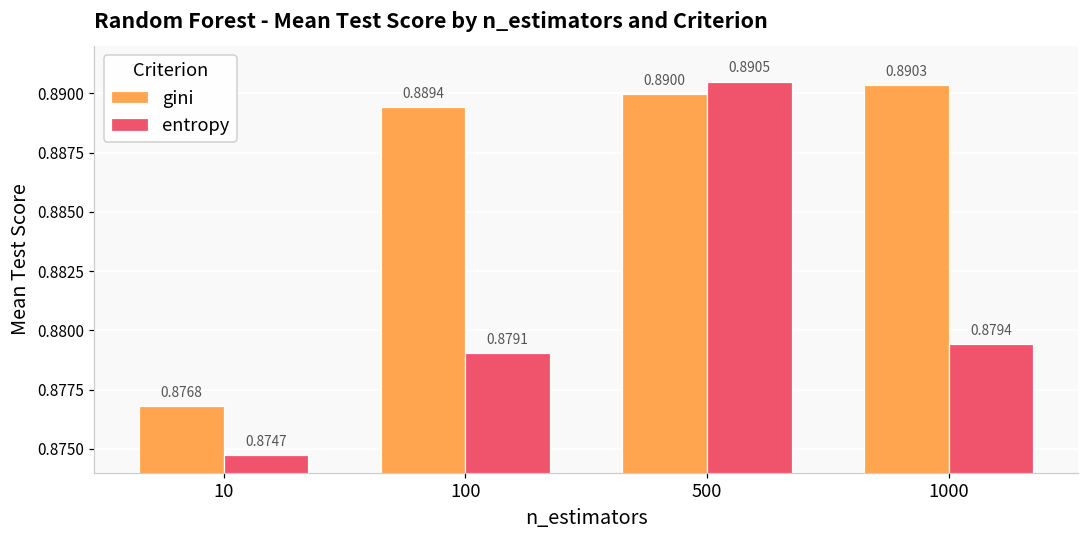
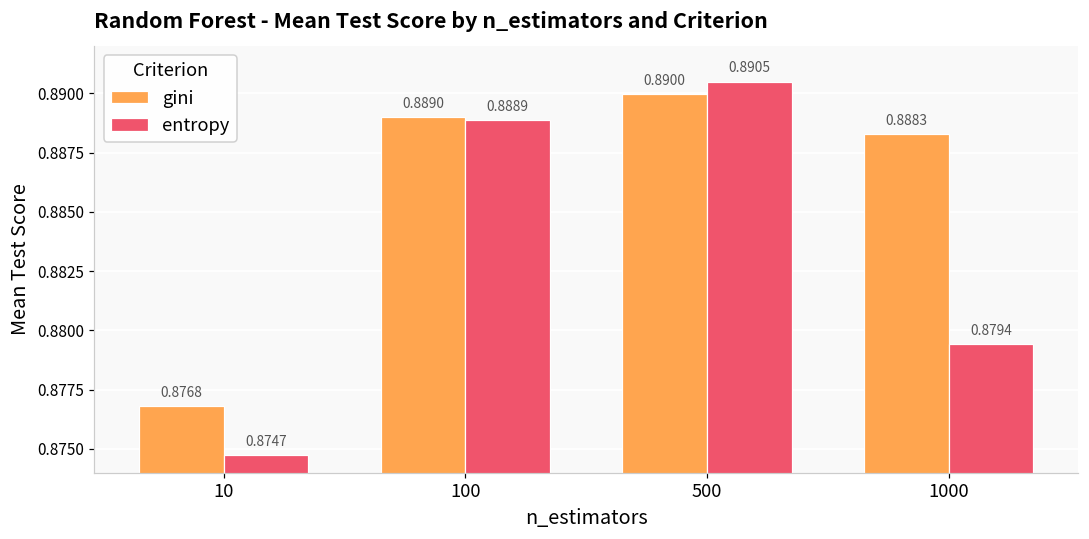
gini, 100: 0.8894 -> 0.8890
entropy, 100: 0.8791 -> 0.8889
gini, 1000: 0.8903 -> 0.8883
